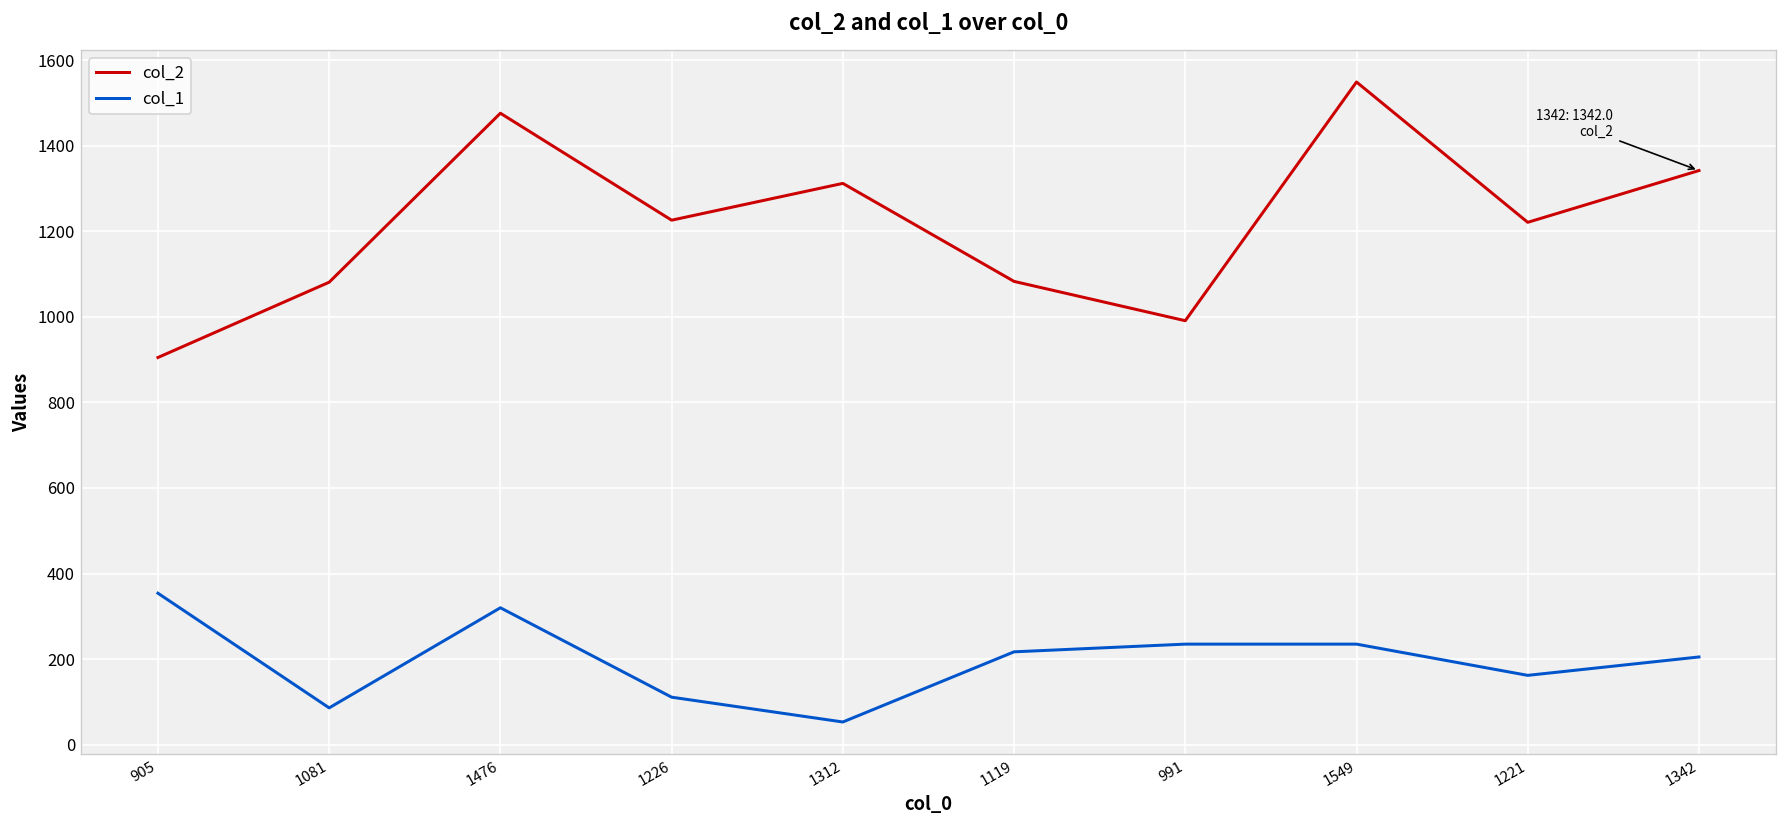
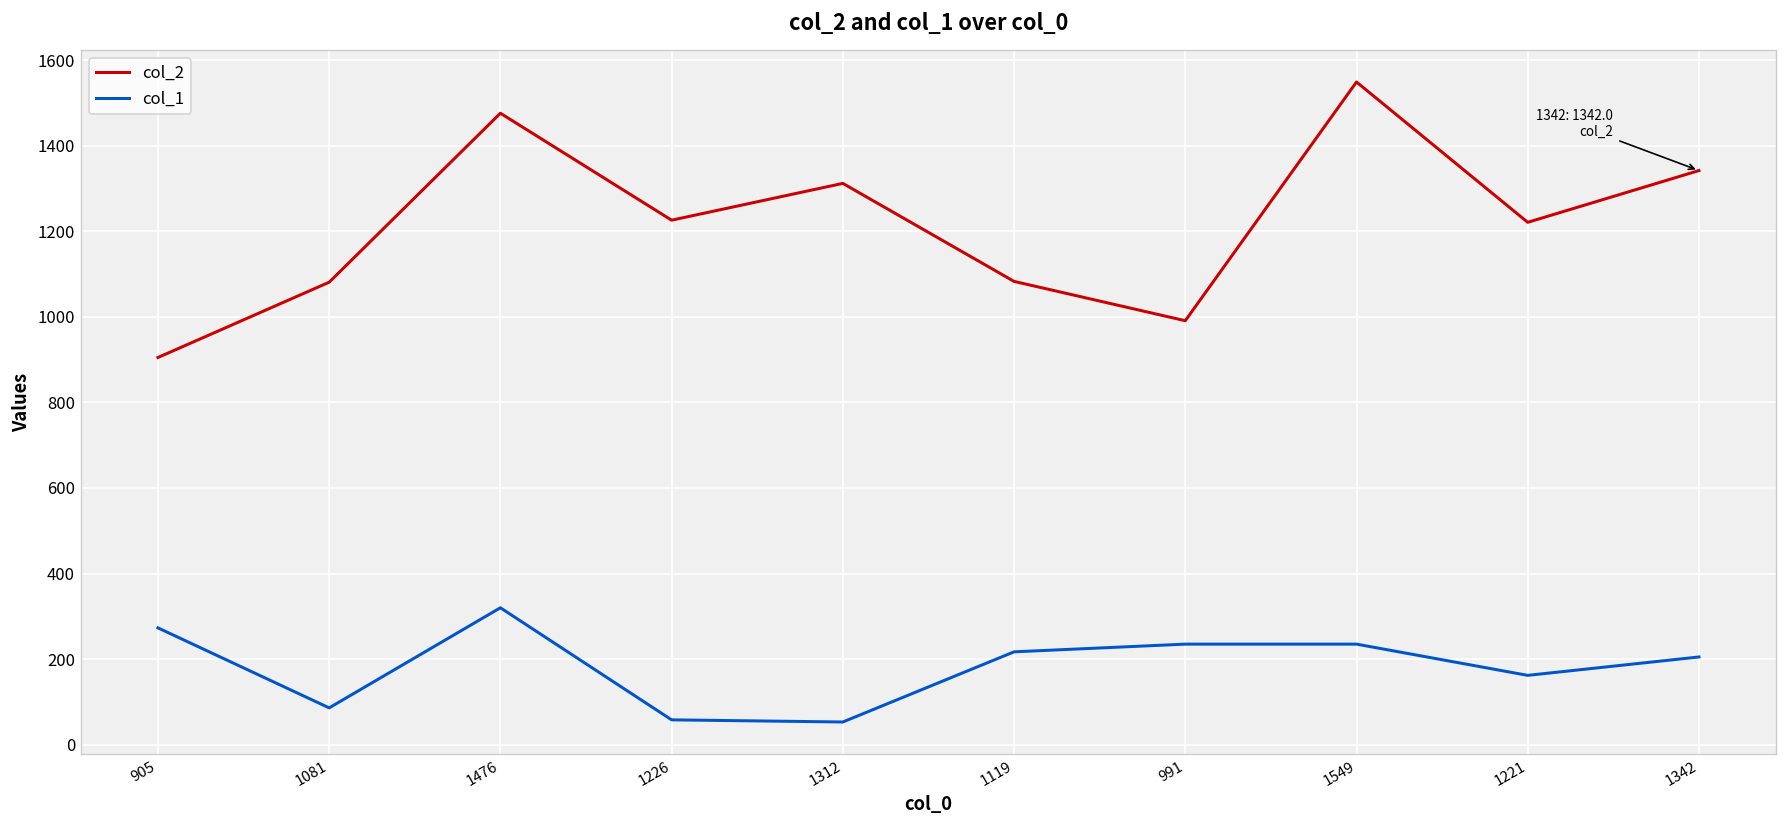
col_1, 905: 350 -> 270
col_1, 1226: 110 -> 60
